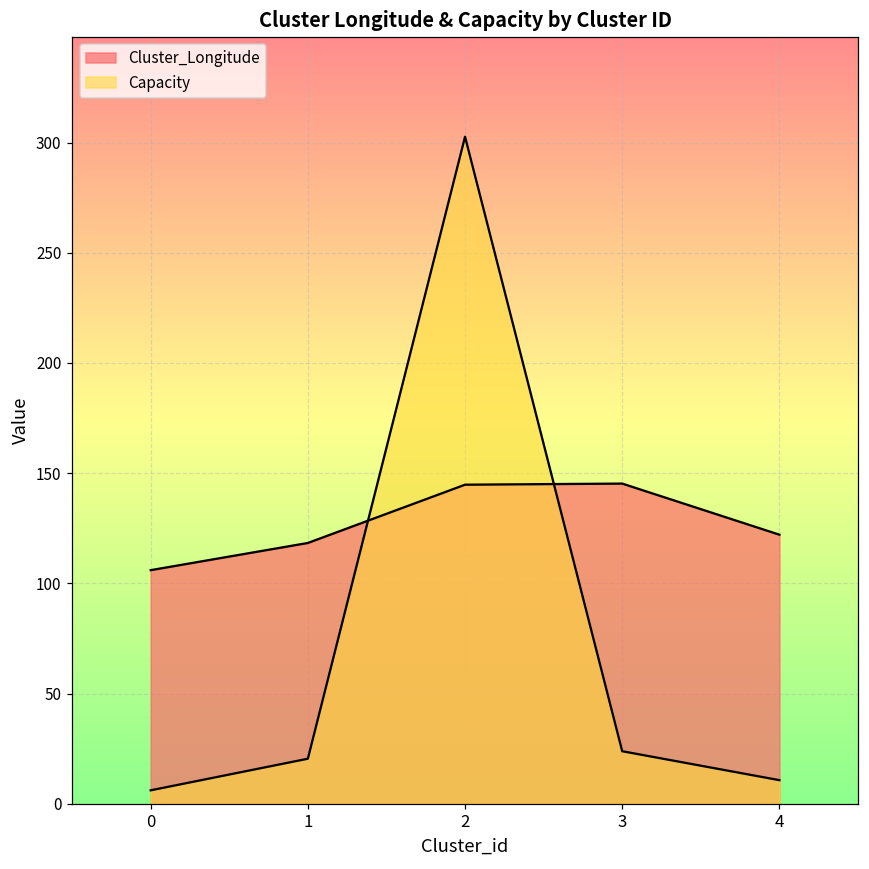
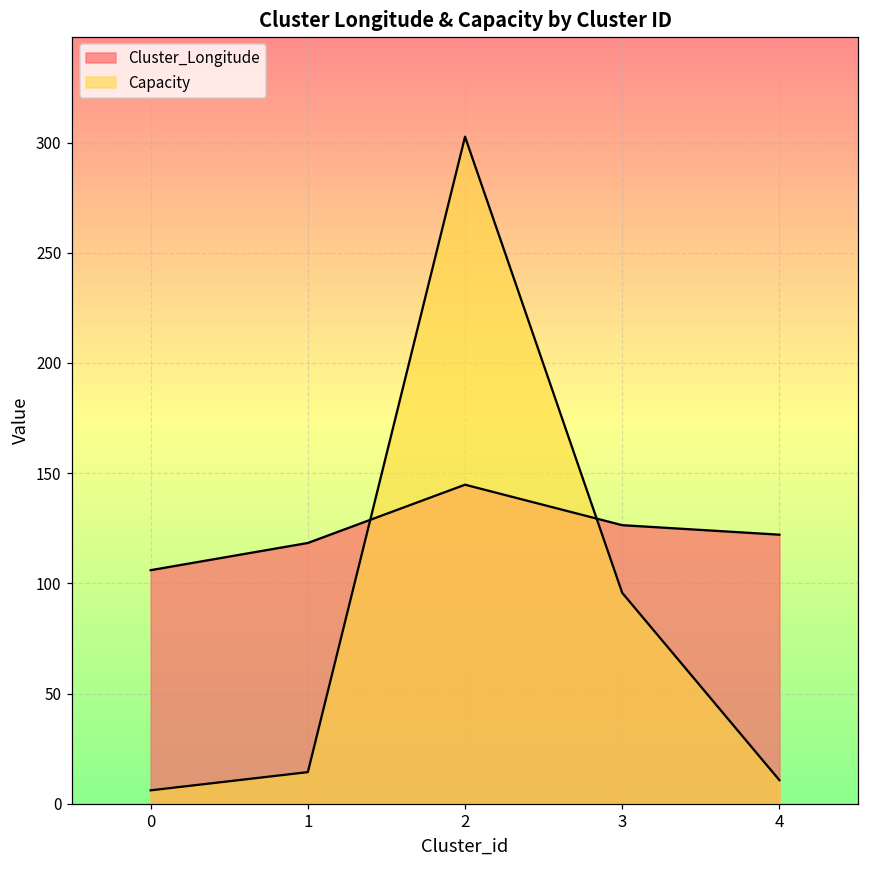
Capacity, 1: 20 -> 14
Cluster_Longitude, 3: 145 -> 126
Capacity, 3: 24 -> 96
